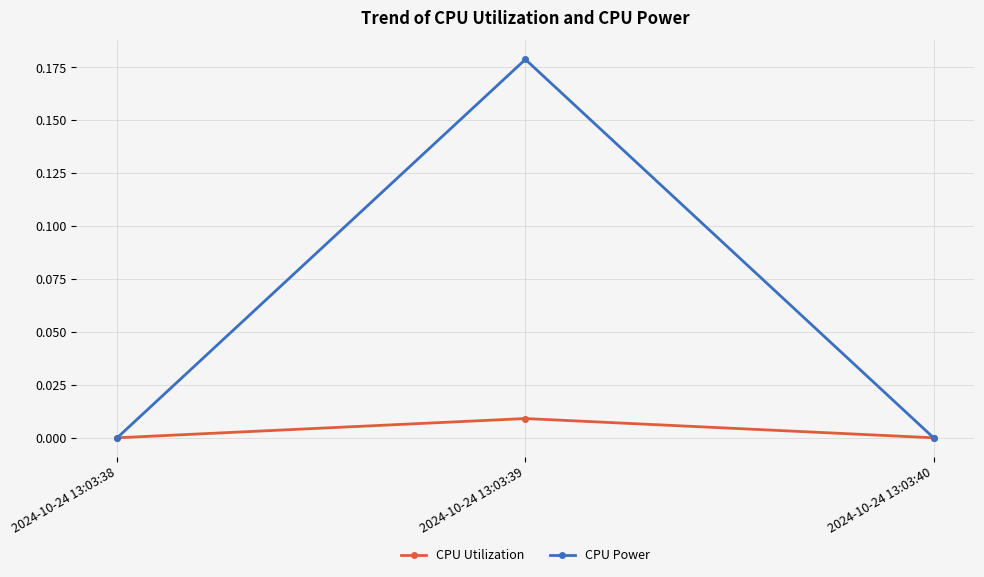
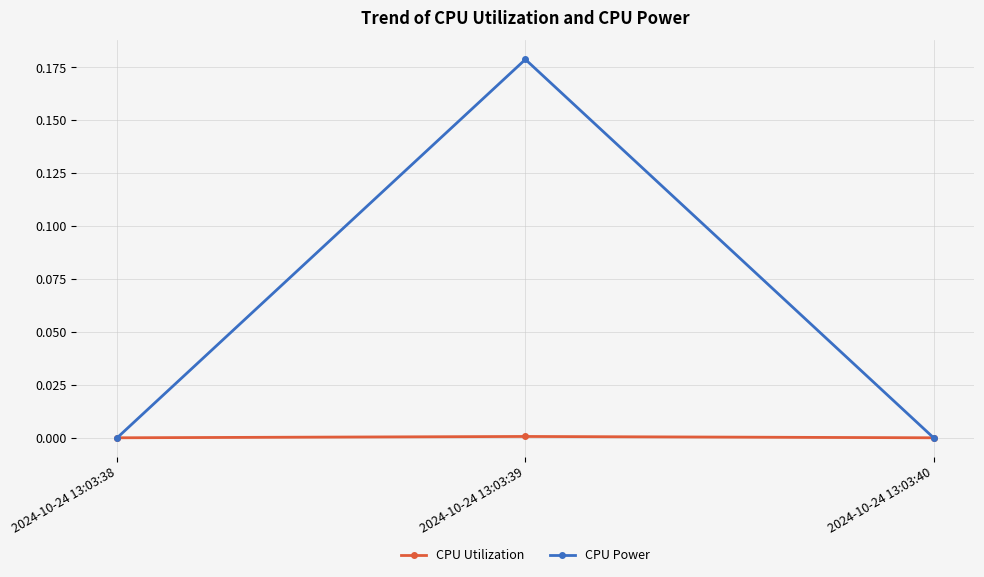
CPU Utilization, 2024-10-24 13:03:39: 0.009 -> 0.001
